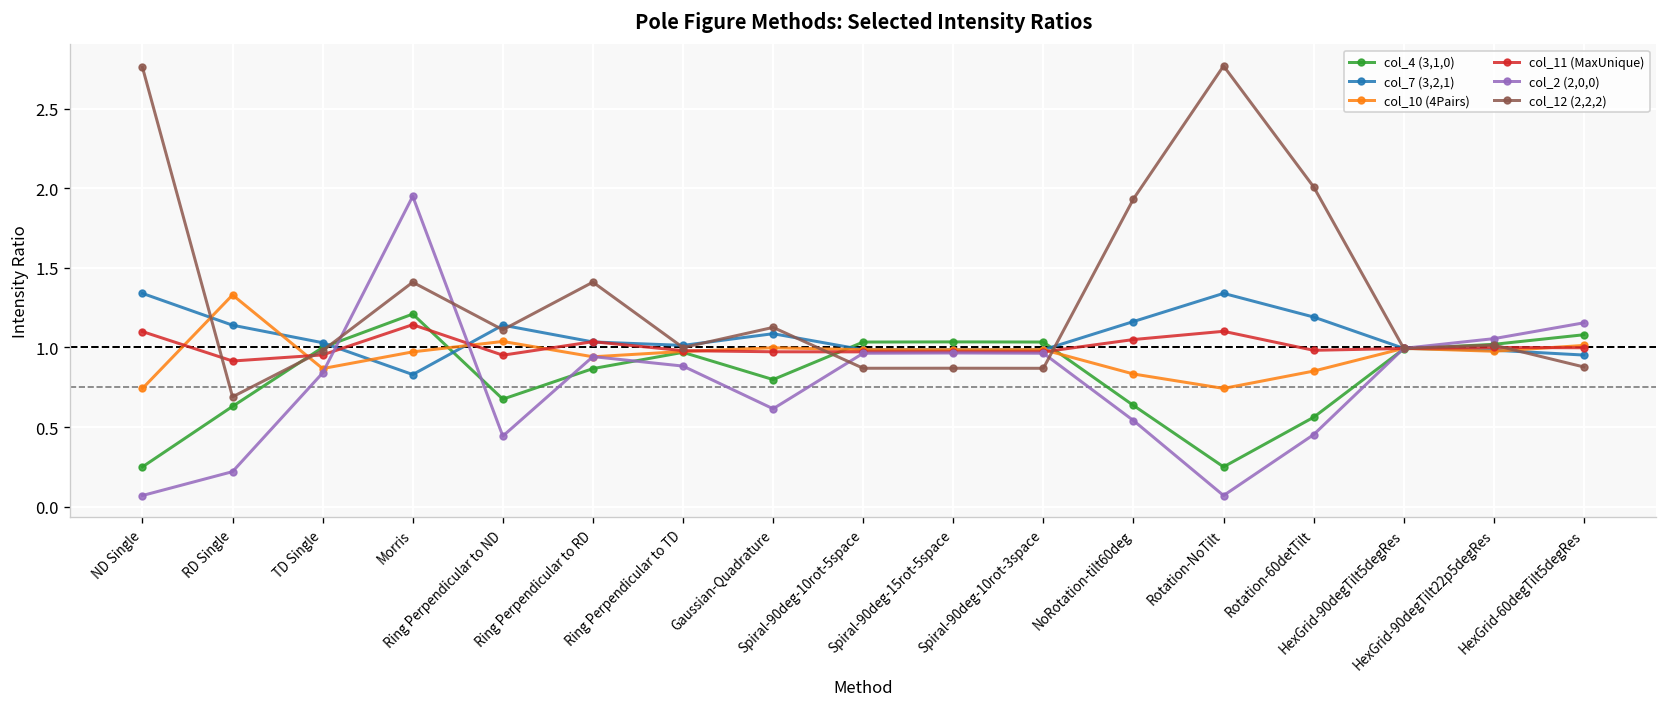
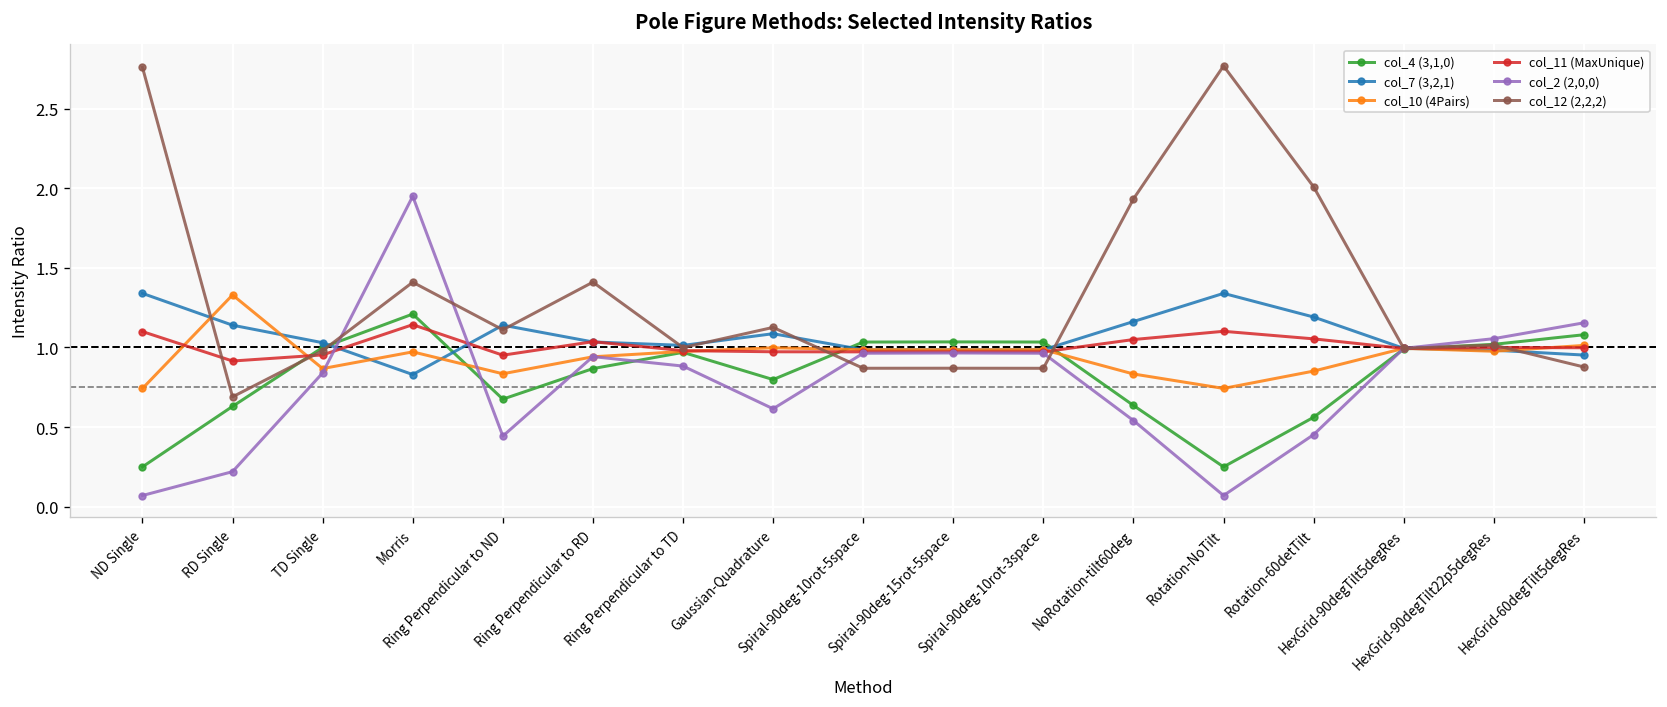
col_10 (4Pairs), Ring Perpendicular to ND: 1.04 -> 0.83
col_11 (MaxUnique), Rotation-60detTilt: 0.98 -> 1.05
